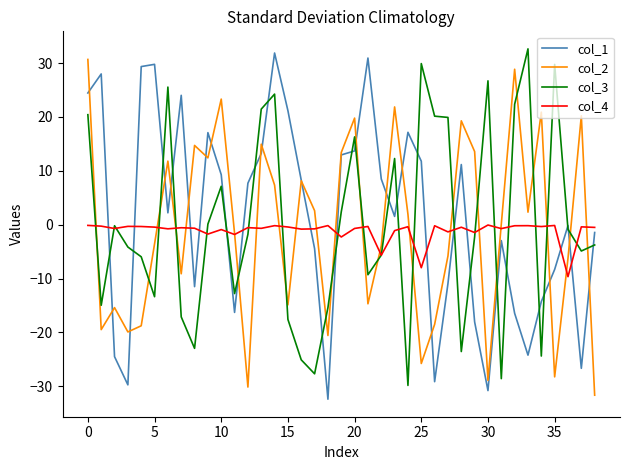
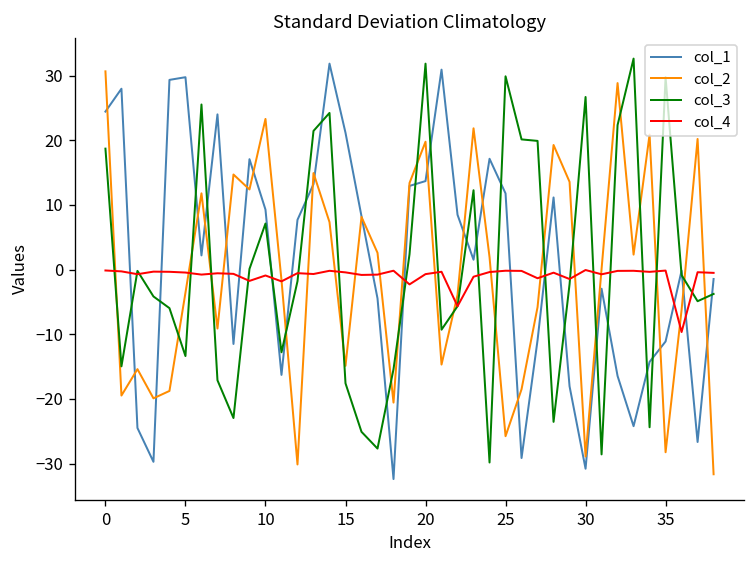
col_3, 0: 20 -> 19
col_3, 20: 16 -> 32
col_4, 25: -8 -> 0
col_1, 35: -8 -> -11
